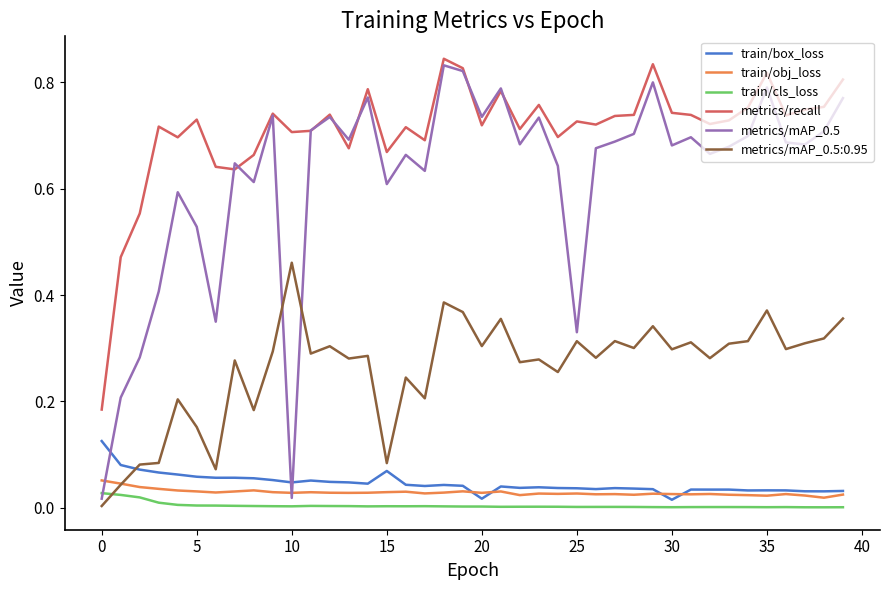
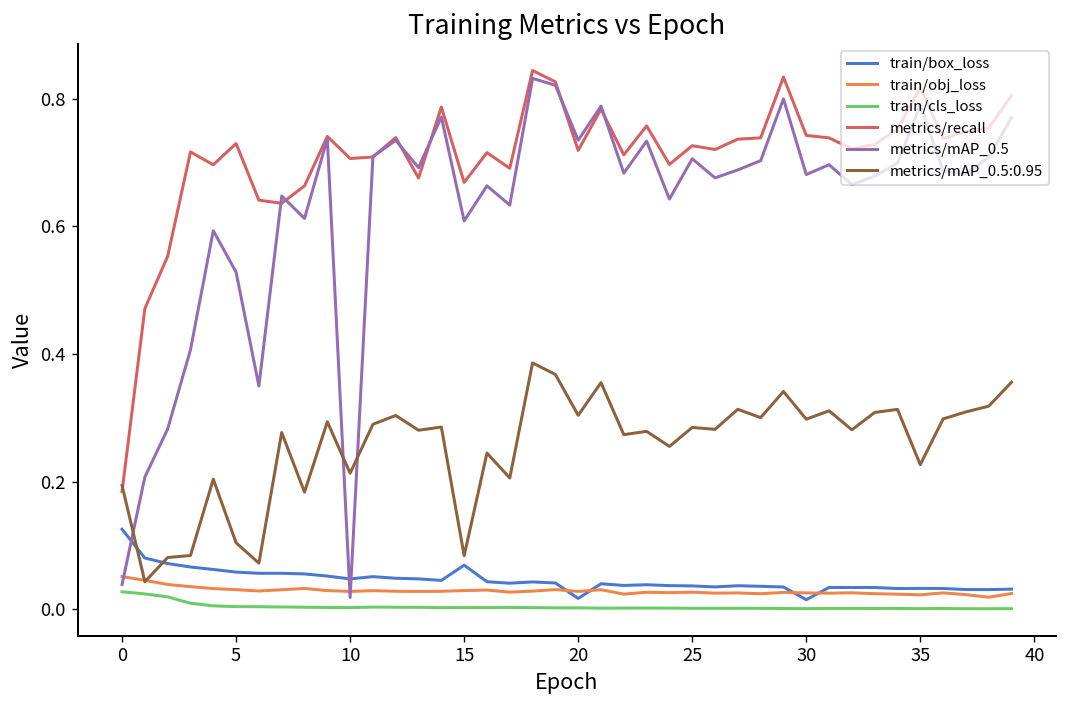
metrics/mAP_0.5, 0: 0.02 -> 0.04
metrics/mAP_0.5:0.95, 0: 0.00 -> 0.19
metrics/mAP_0.5:0.95, 5: 0.15 -> 0.10
metrics/mAP_0.5:0.95, 10: 0.46 -> 0.21
metrics/mAP_0.5, 25: 0.33 -> 0.71
metrics/mAP_0.5:0.95, 25: 0.31 -> 0.28
metrics/mAP_0.5:0.95, 35: 0.37 -> 0.23
